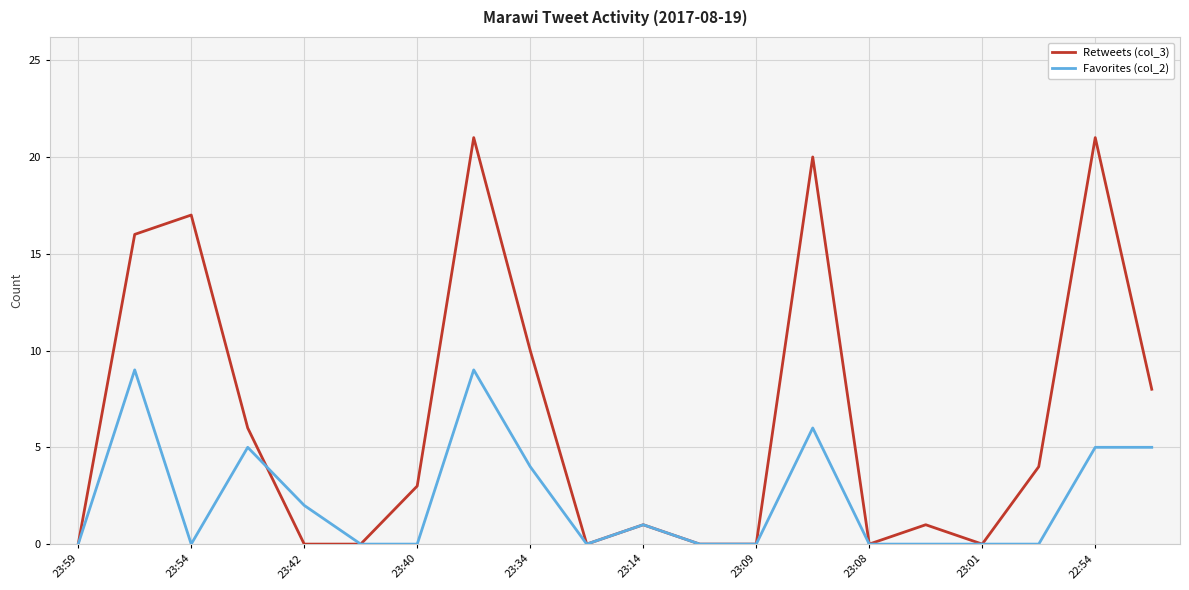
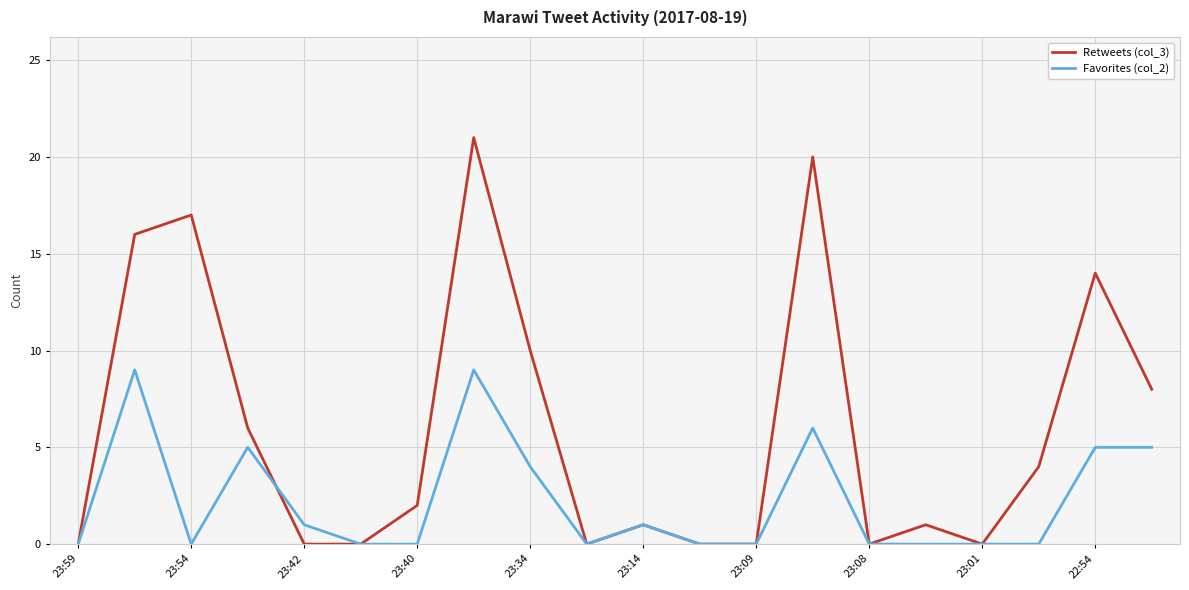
Favorites (col_2), 23:42: 2 -> 1
Retweets (col_3), 23:40: 3 -> 2
Retweets (col_3), 22:54: 21 -> 14
